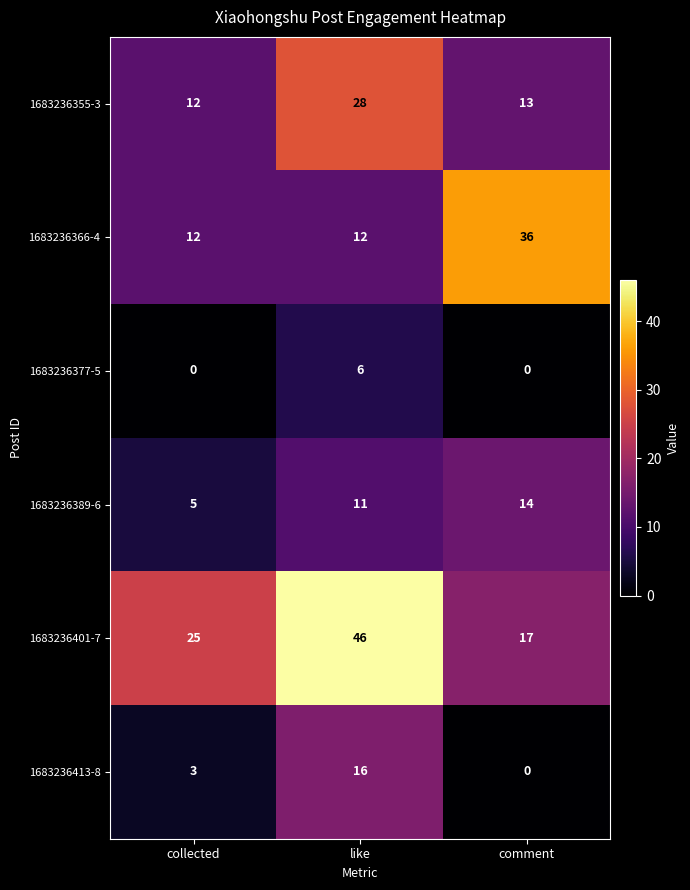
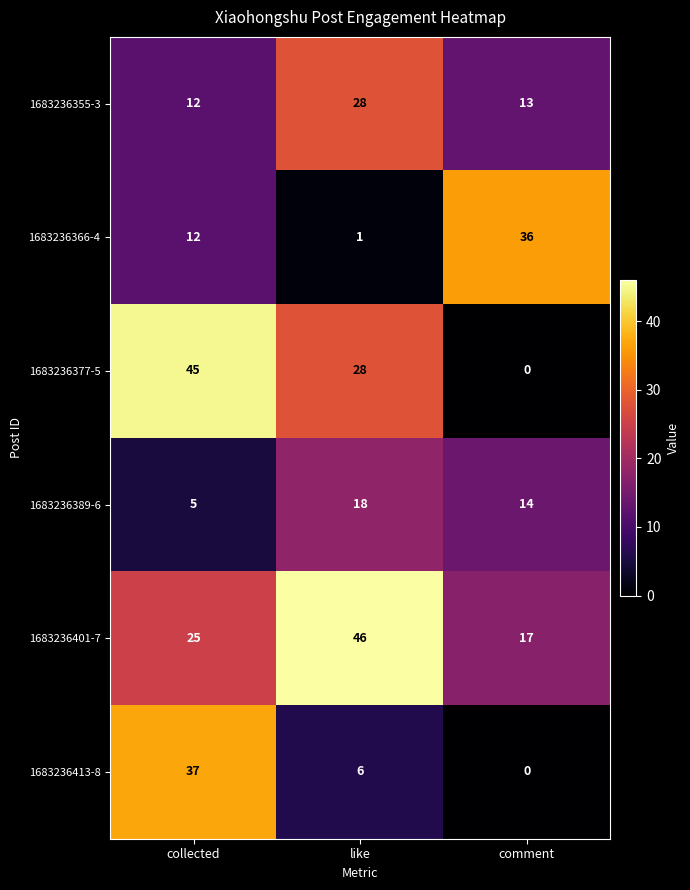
1683236366-4, like: 12 -> 1
1683236377-5, collected: 0 -> 45
1683236377-5, like: 6 -> 28
1683236389-6, like: 11 -> 18
1683236413-8, collected: 3 -> 37
1683236413-8, like: 16 -> 6
